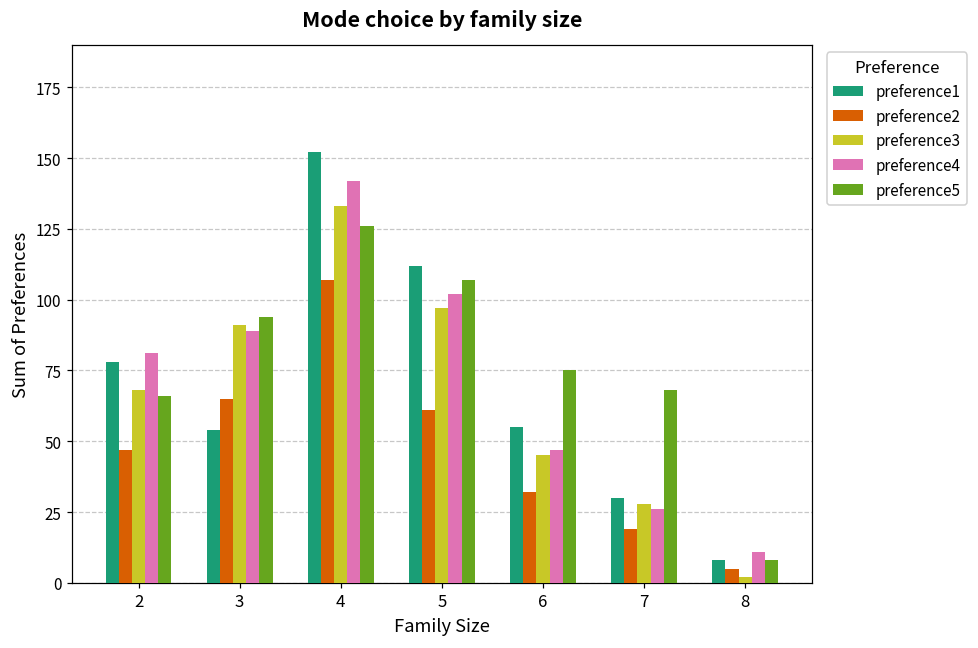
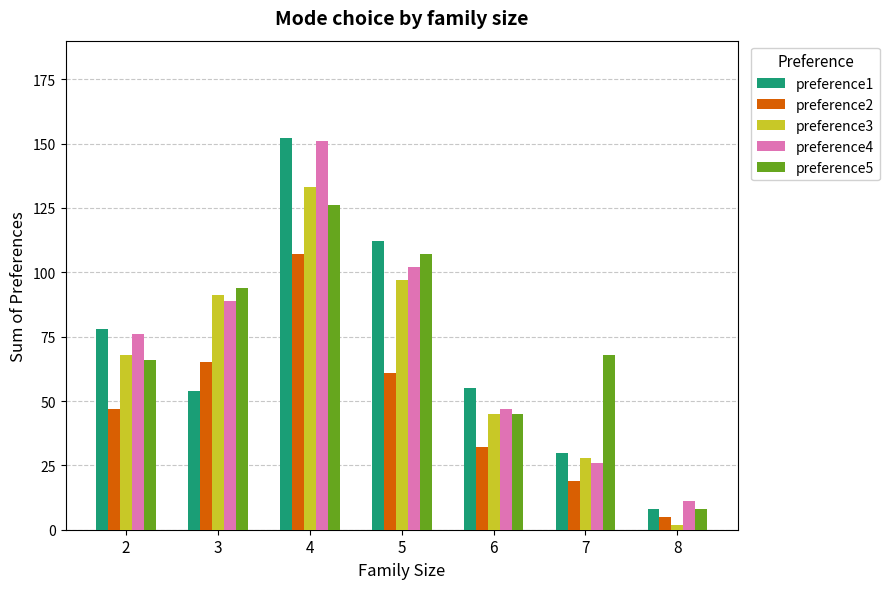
preference4, 2: 81 -> 76
preference4, 4: 142 -> 151
preference5, 6: 75 -> 45
